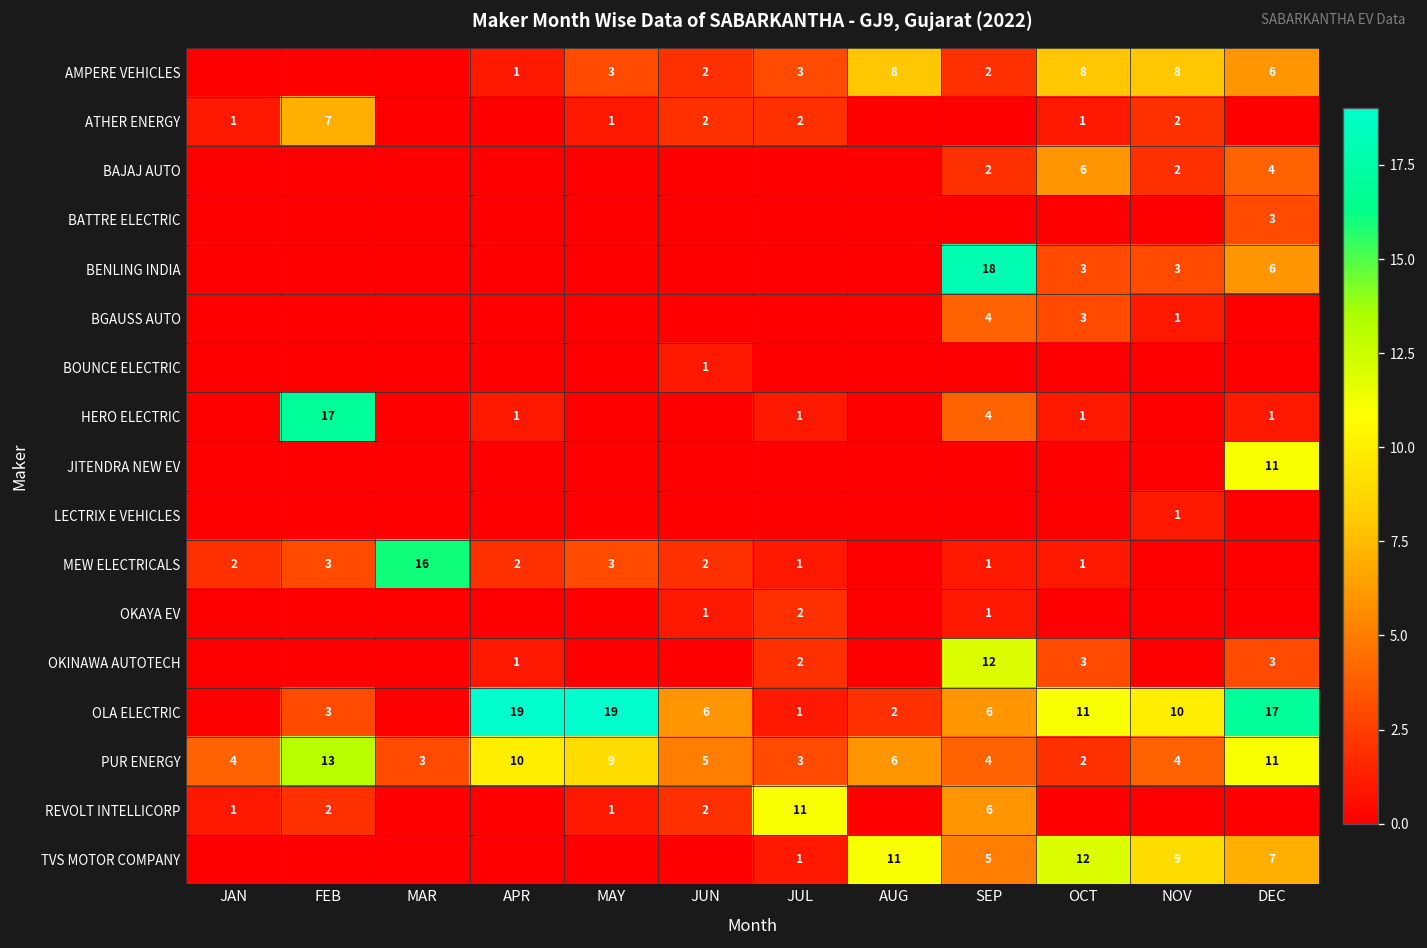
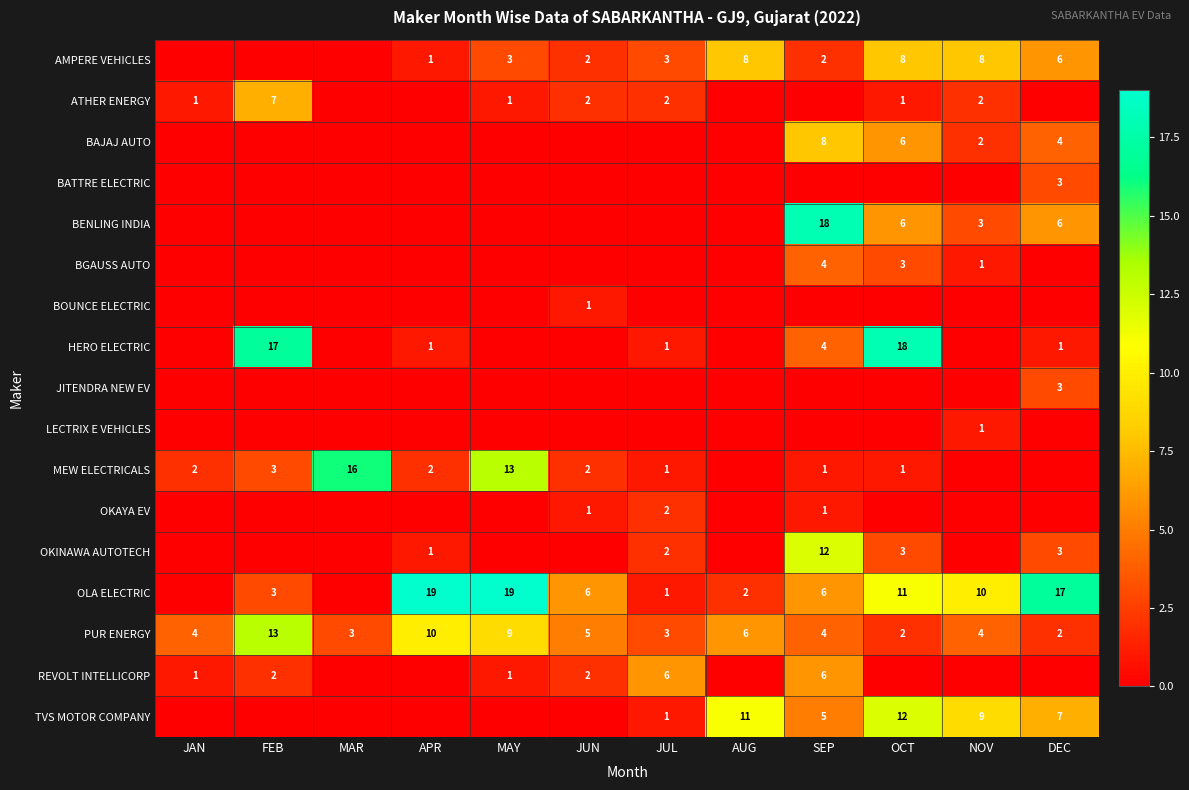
BAJAJ AUTO, SEP: 2 -> 8
BENLING INDIA, OCT: 3 -> 6
HERO ELECTRIC, OCT: 1 -> 18
JITENDRA NEW EV, DEC: 11 -> 3
MEW ELECTRICALS, MAY: 3 -> 13
PUR ENERGY, DEC: 11 -> 2
REVOLT INTELLICORP, JUL: 11 -> 6
